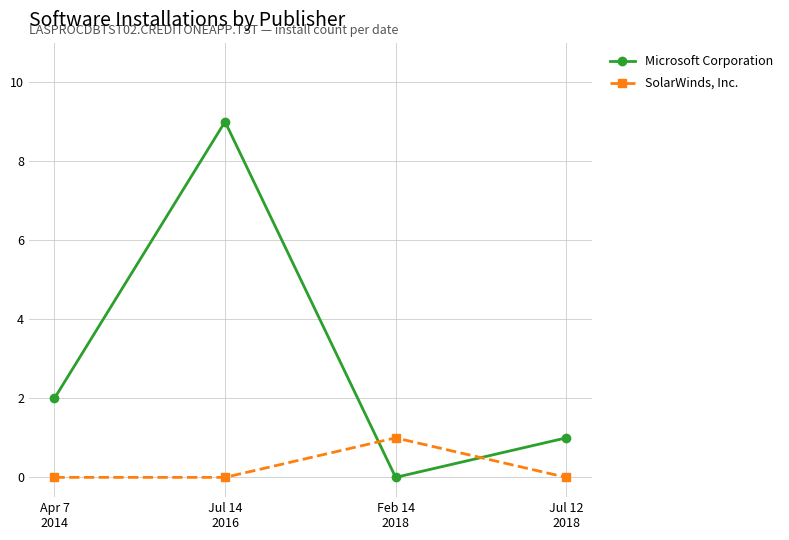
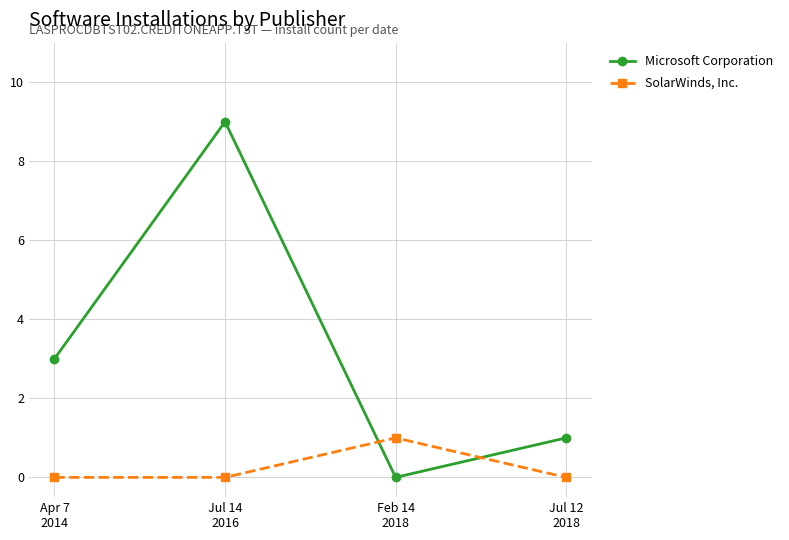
Microsoft Corporation, Apr 7 2014: 2 -> 3
